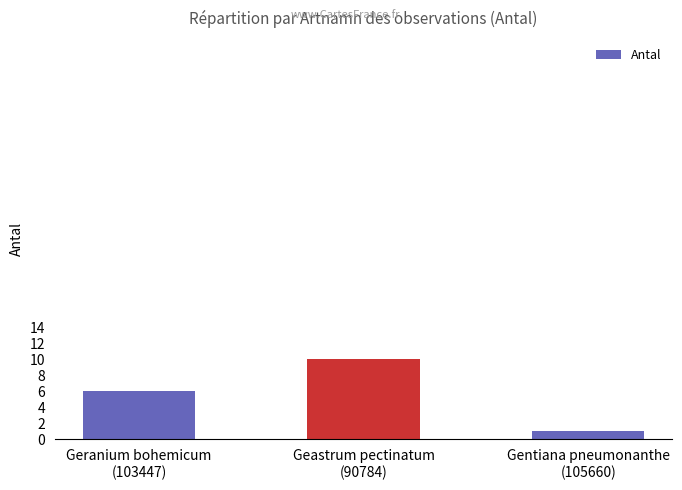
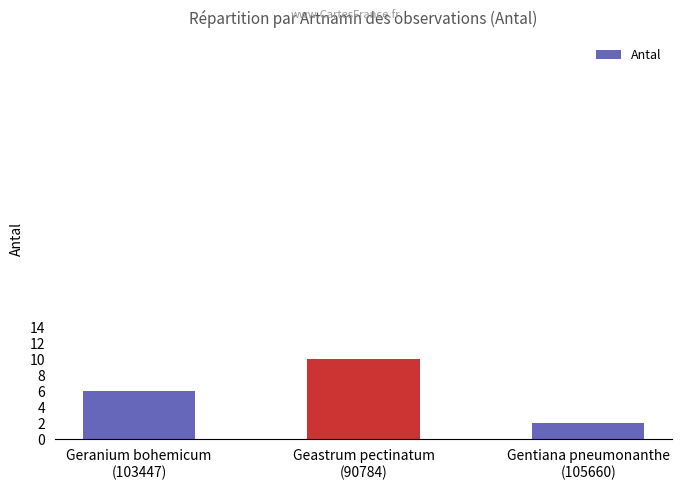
Gentiana pneumonanthe (105660): 1 -> 2
